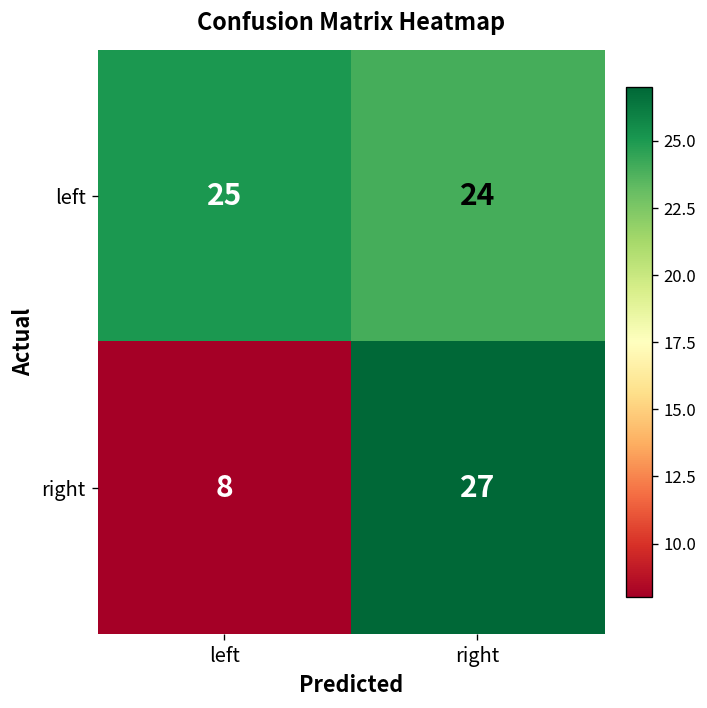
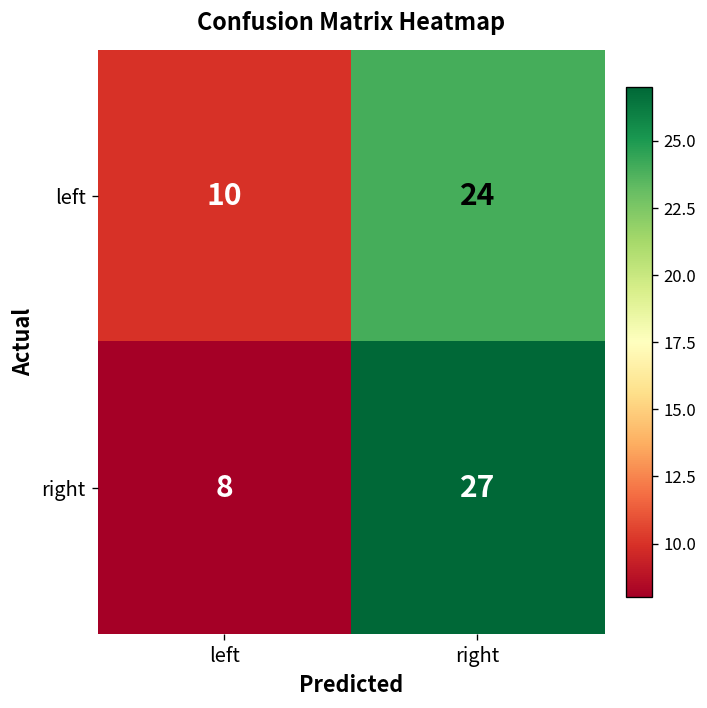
left, left: 25 -> 10
